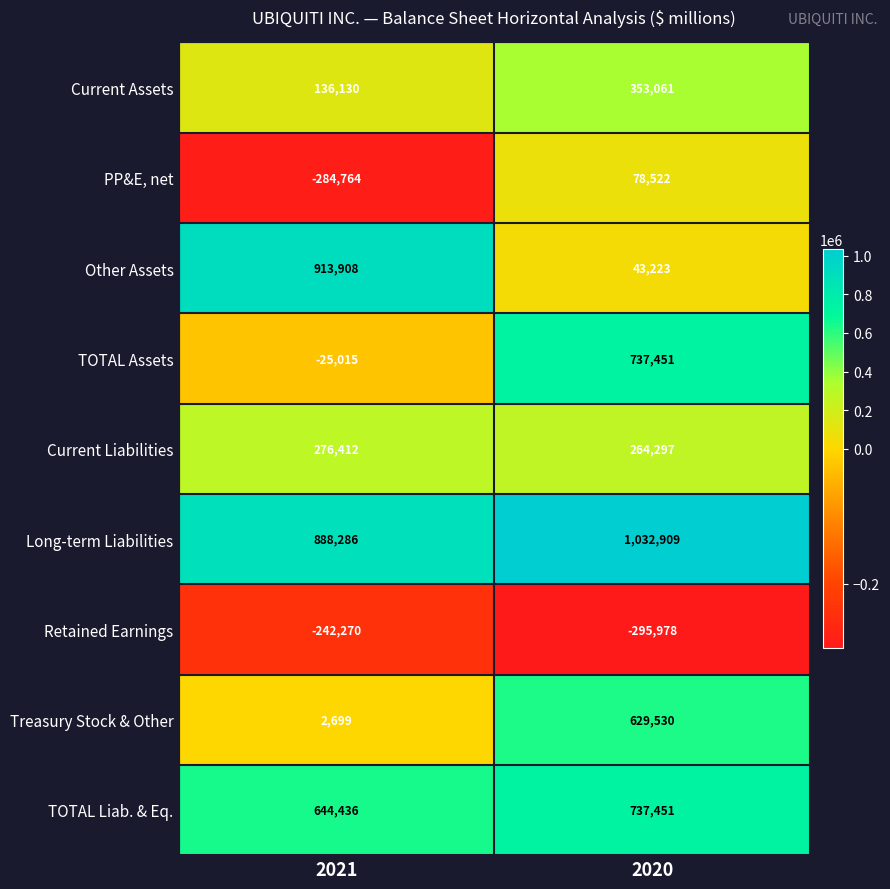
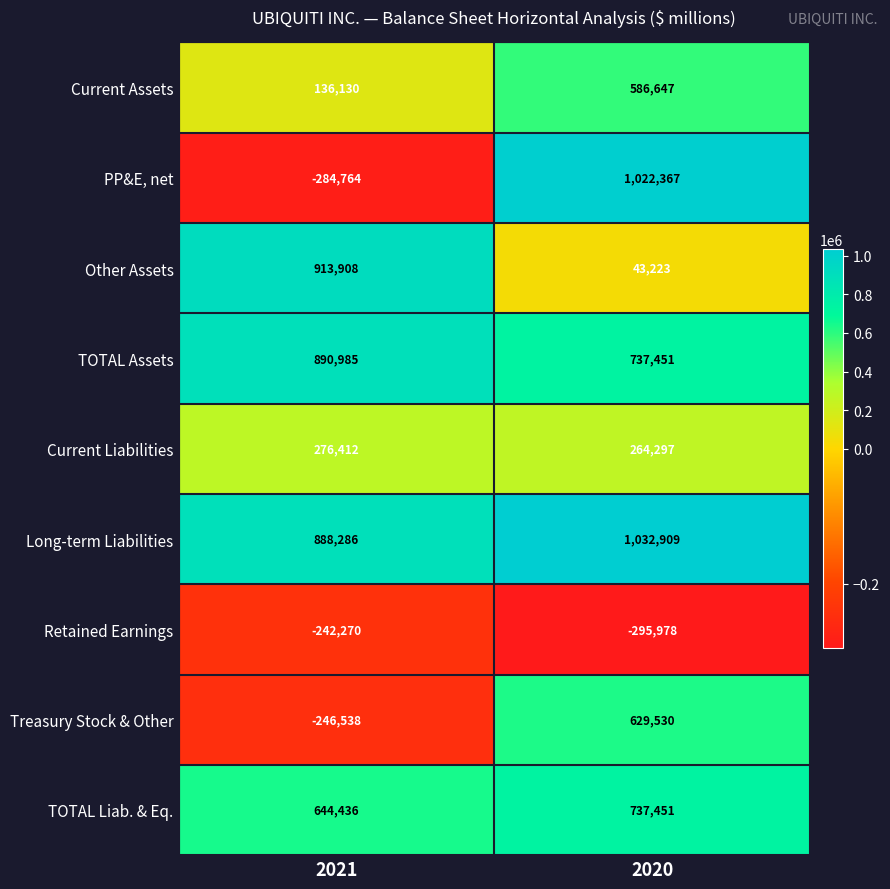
Current Assets, 2020: 353,061 -> 586,647
PP&E, net, 2020: 78,522 -> 1,022,367
TOTAL Assets, 2021: -25,015 -> 890,985
Treasury Stock & Other, 2021: 2,699 -> -246,538
